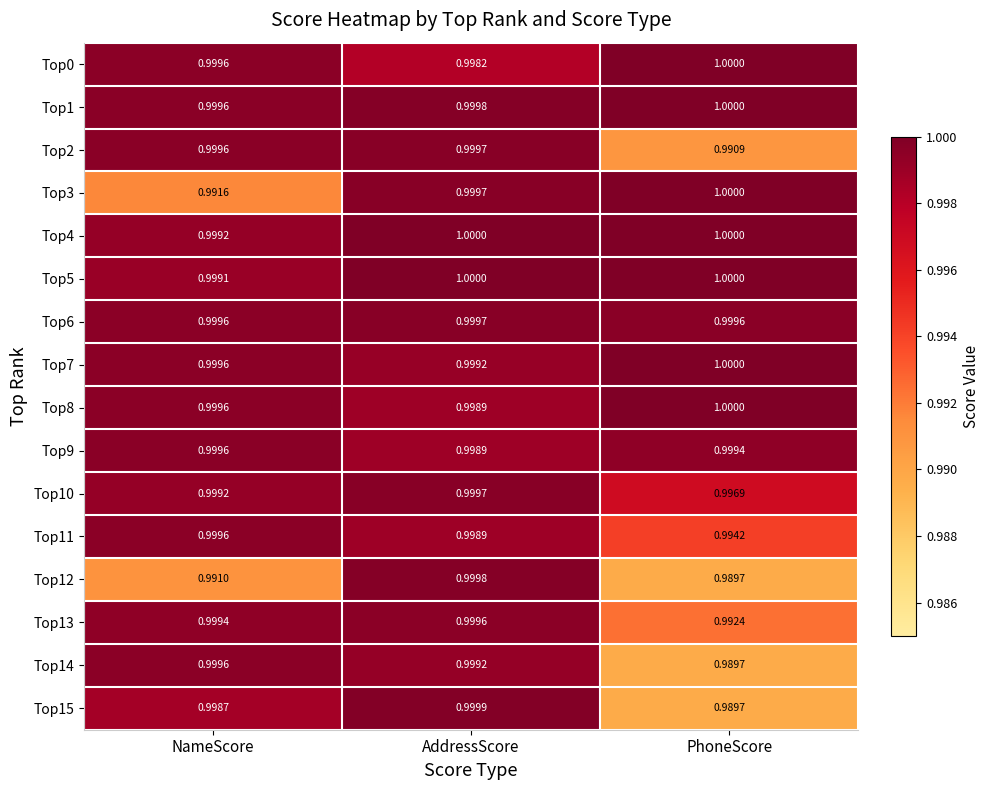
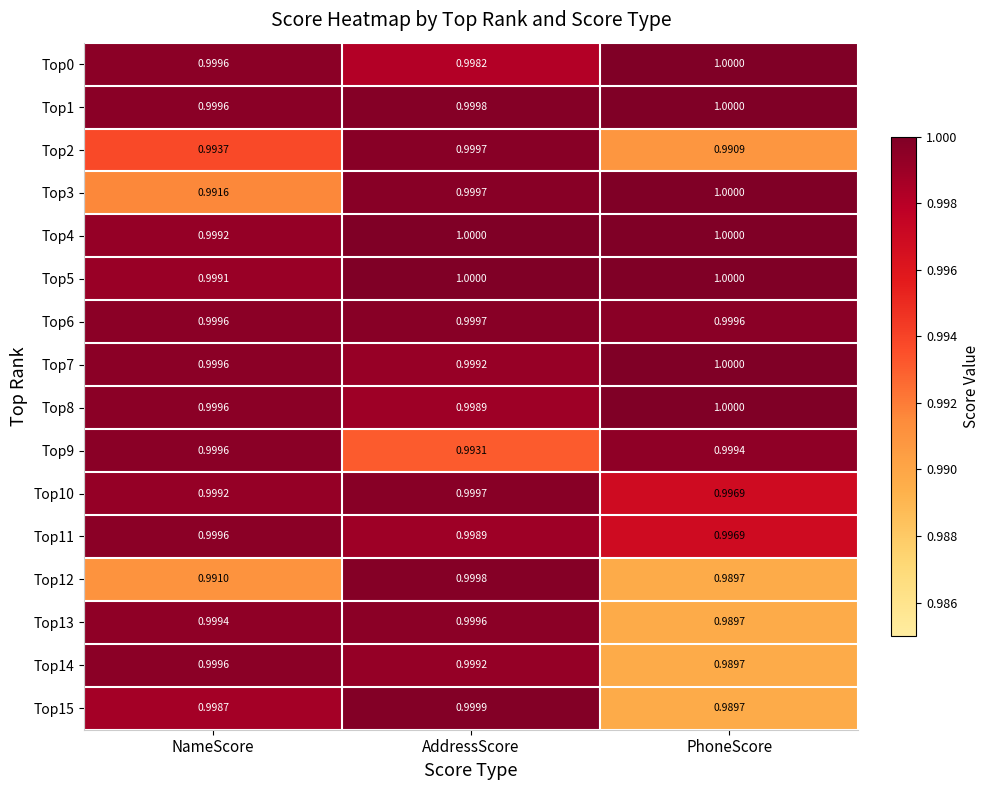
Top2, NameScore: 0.9996 -> 0.9937
Top9, AddressScore: 0.9989 -> 0.9931
Top11, PhoneScore: 0.9942 -> 0.9969
Top13, PhoneScore: 0.9924 -> 0.9897
